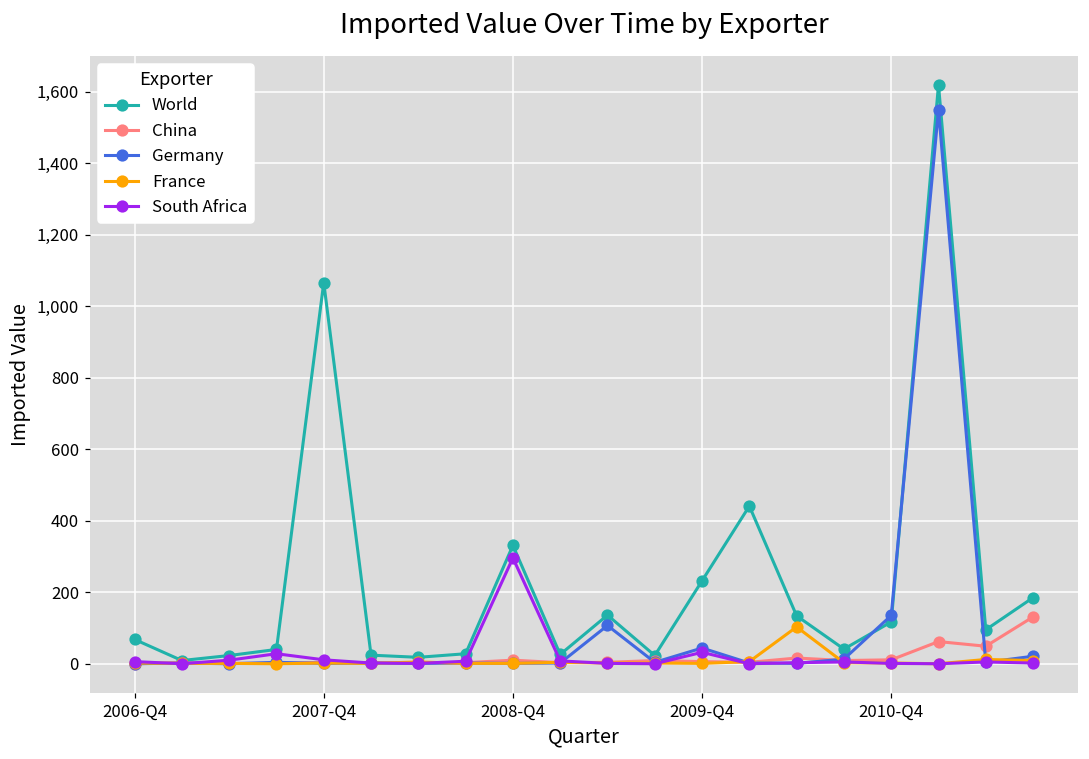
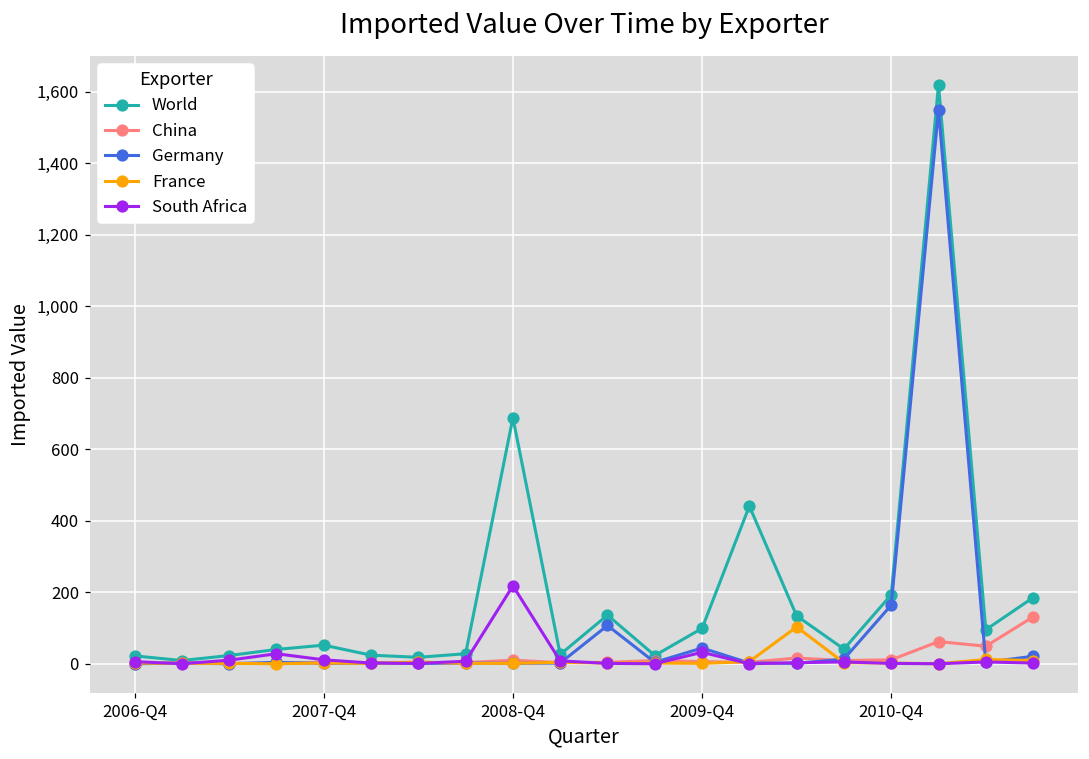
World, 2006-Q4: 70 -> 20
World, 2007-Q4: 1,070 -> 50
World, 2008-Q4: 330 -> 690
South Africa, 2008-Q4: 300 -> 220
World, 2009-Q4: 230 -> 100
World, 2010-Q4: 120 -> 190
Germany, 2010-Q4: 140 -> 160
